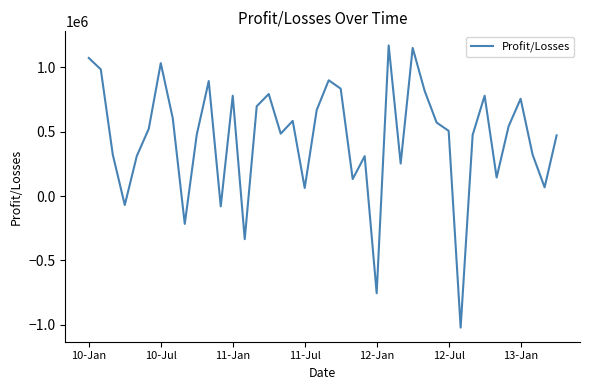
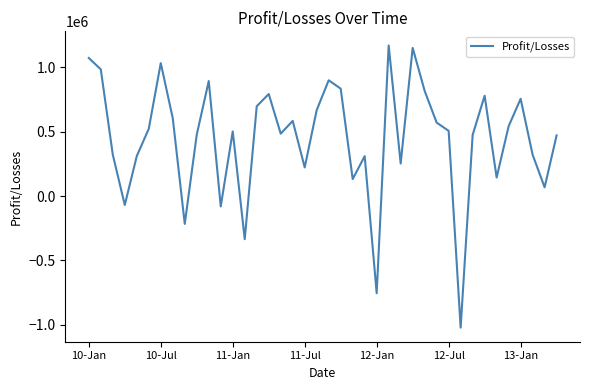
11-Jan: 780000 -> 500000
11-Jul: 60000 -> 220000
